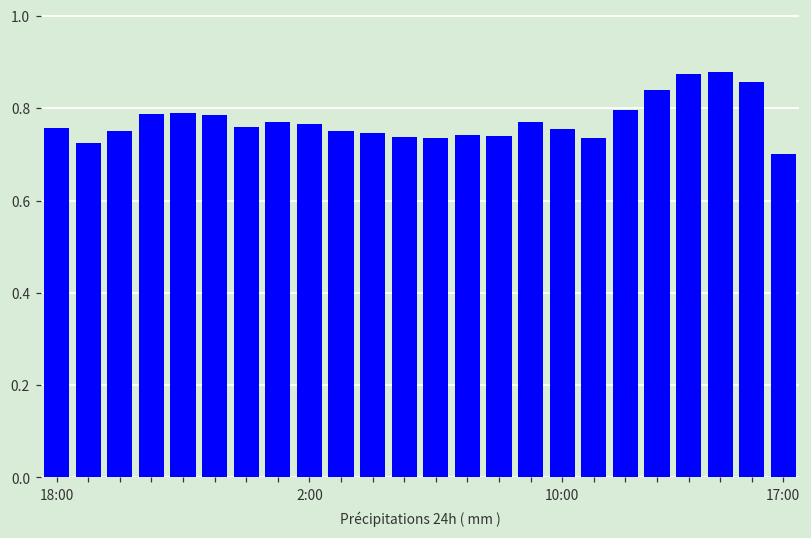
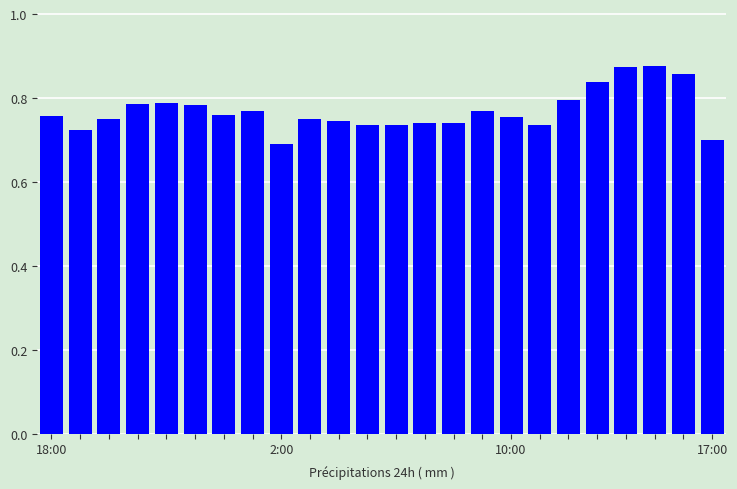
2:00: 0.76 -> 0.69
